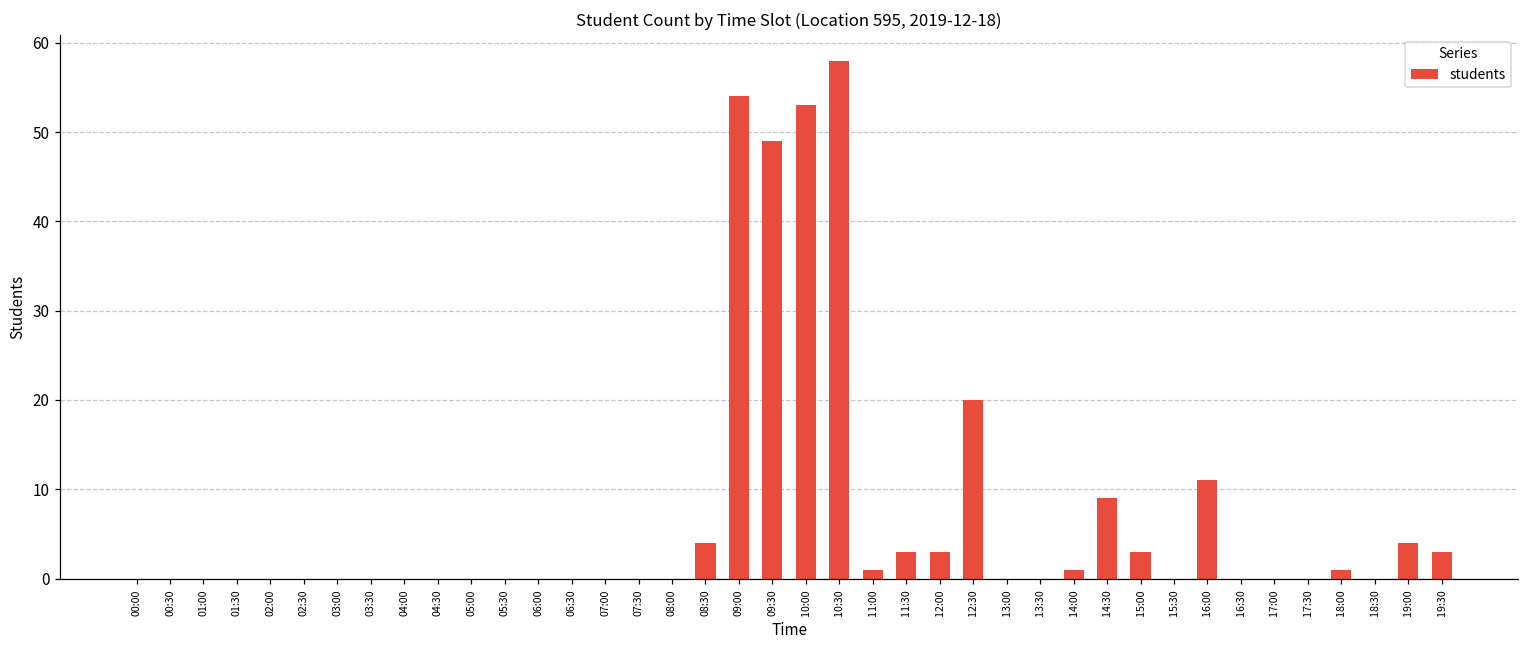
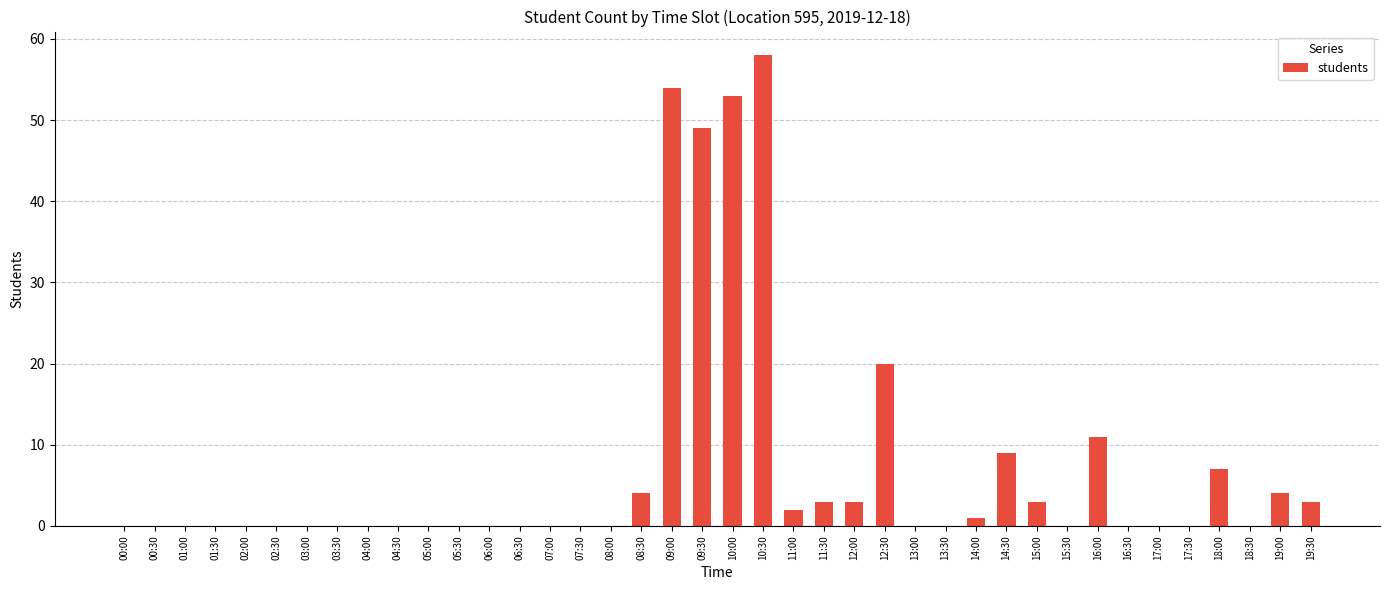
11:00: 1 -> 2
18:00: 1 -> 7
